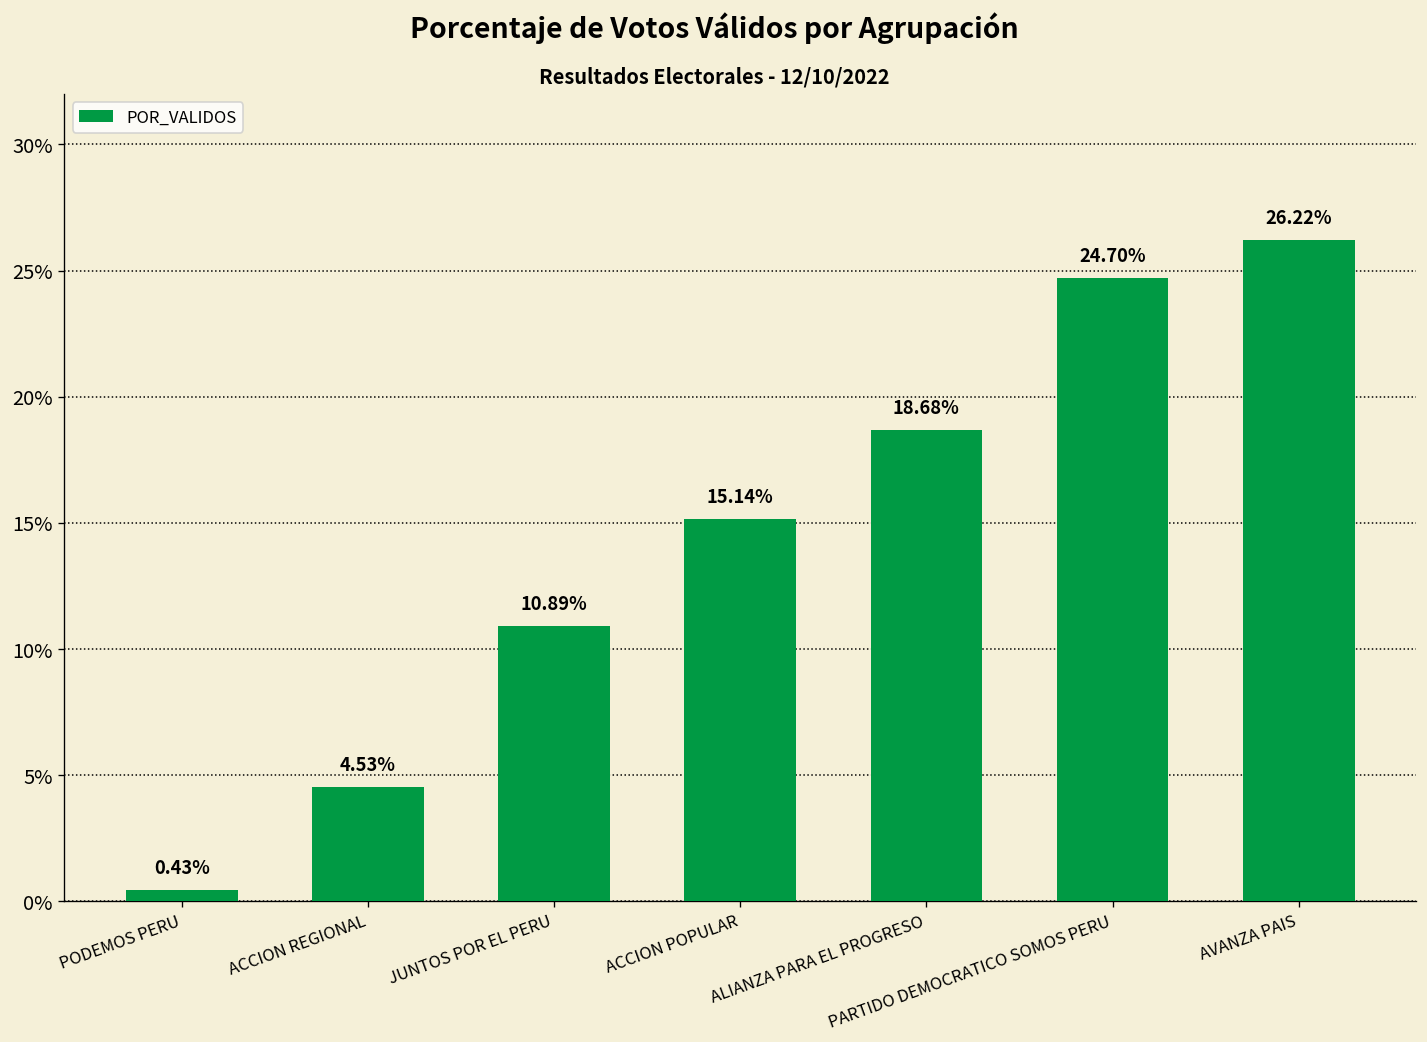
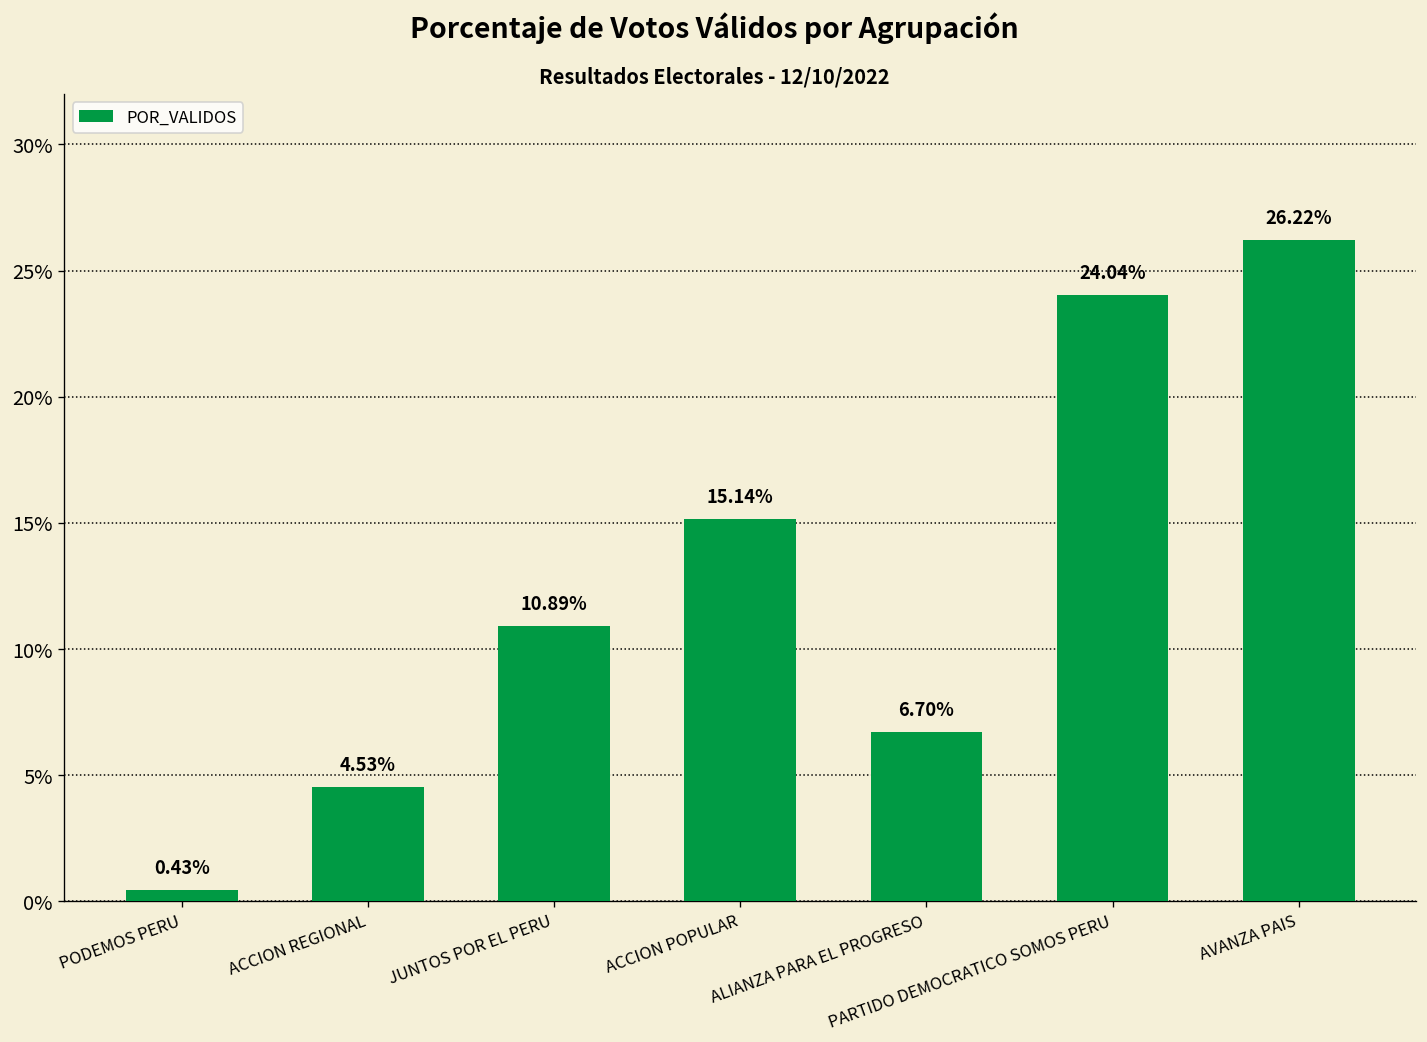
ALIANZA PARA EL PROGRESO: 18.68% -> 6.70%
PARTIDO DEMOCRATICO SOMOS PERU: 24.70% -> 24.04%
